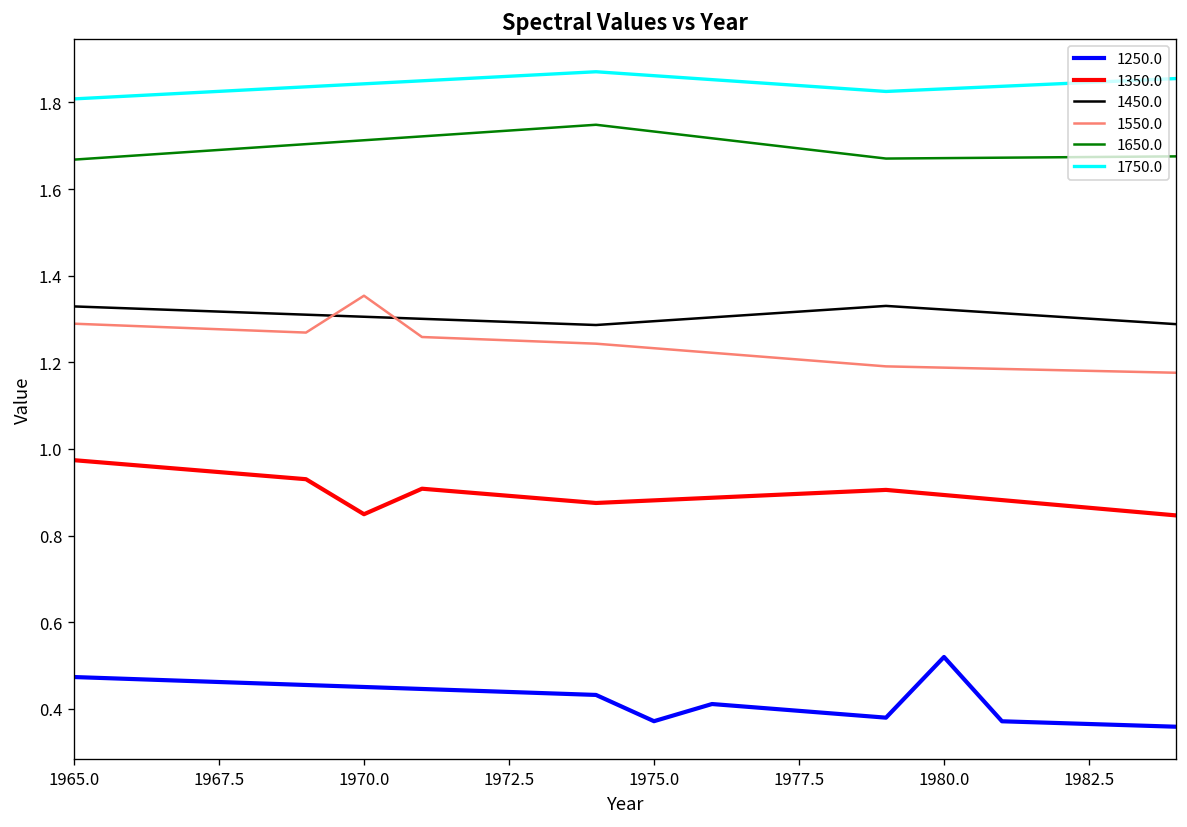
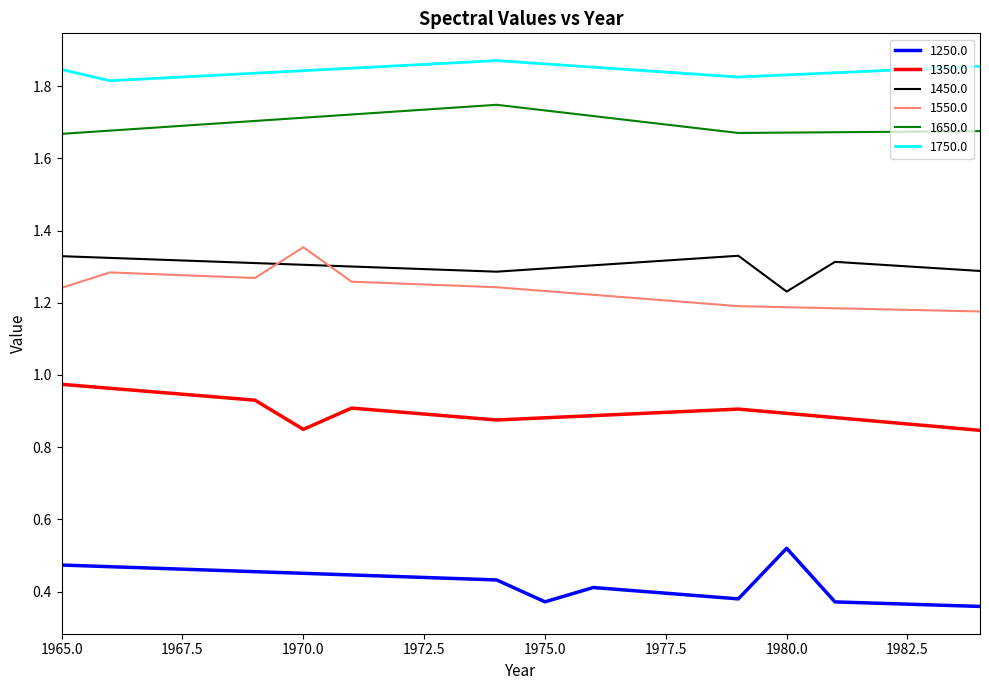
1550.0, 1965.0: 1.29 -> 1.24
1750.0, 1965.0: 1.81 -> 1.85
1450.0, 1980.0: 1.32 -> 1.23
